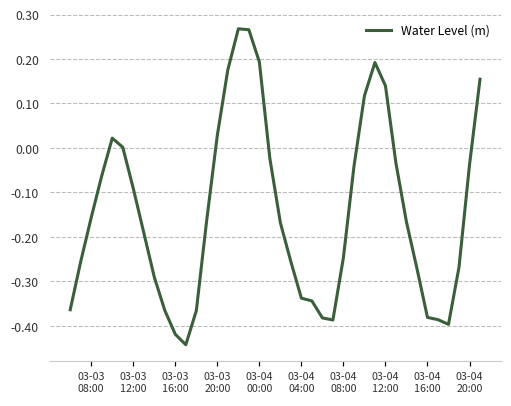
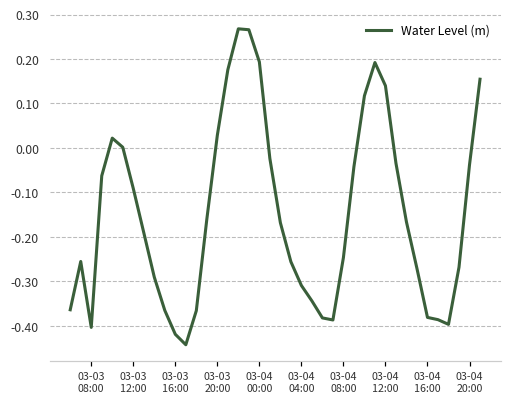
03-03 08:00: -0.16 -> -0.40
03-04 04:00: -0.34 -> -0.31
